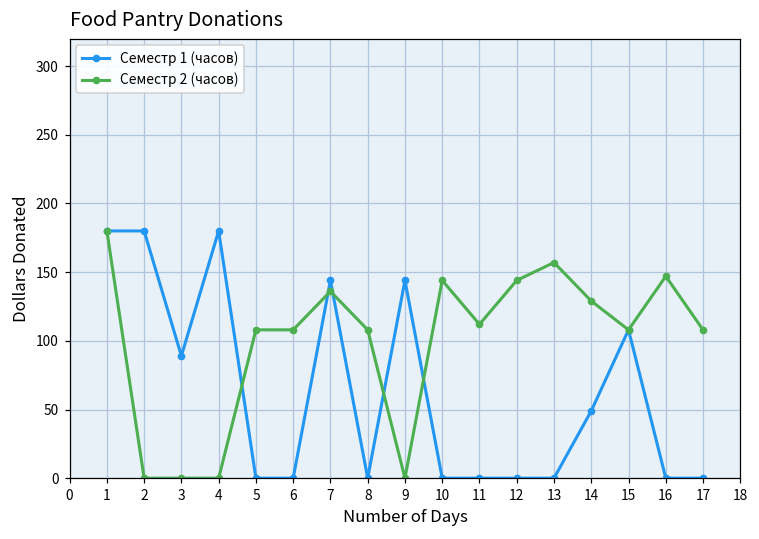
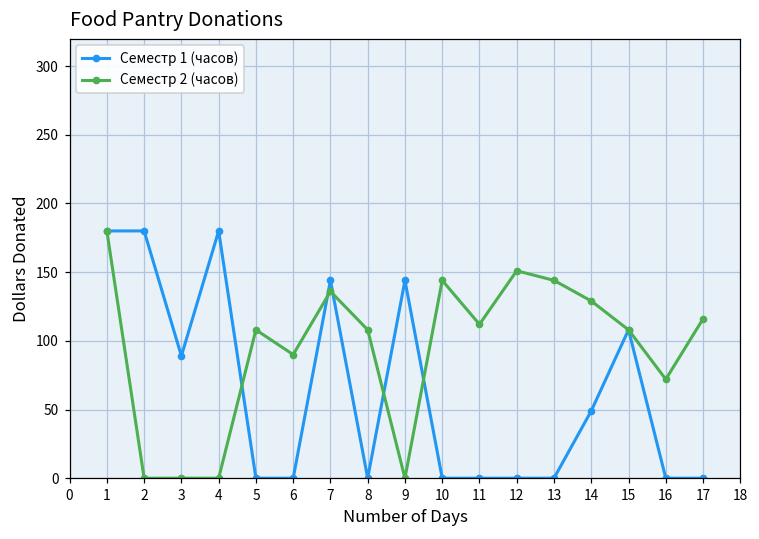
Семестр 2 (часов), 6: 108 -> 90
Семестр 2 (часов), 12: 144 -> 151
Семестр 2 (часов), 13: 157 -> 144
Семестр 2 (часов), 16: 147 -> 72
Семестр 2 (часов), 17: 108 -> 116
